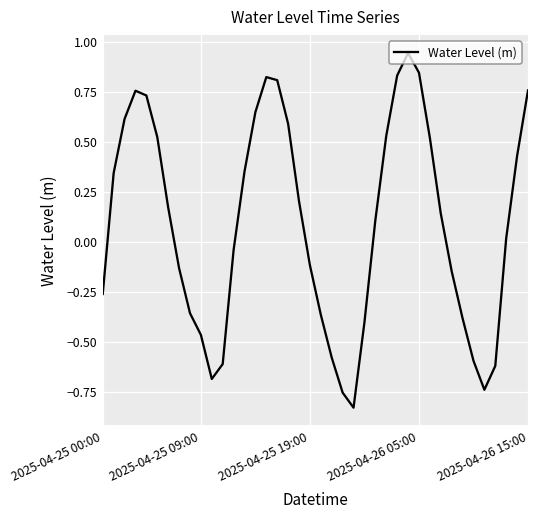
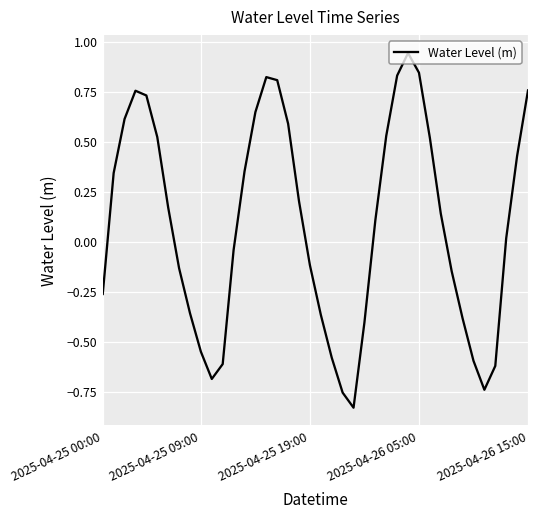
2025-04-25 09:00: -0.47 -> -0.55
